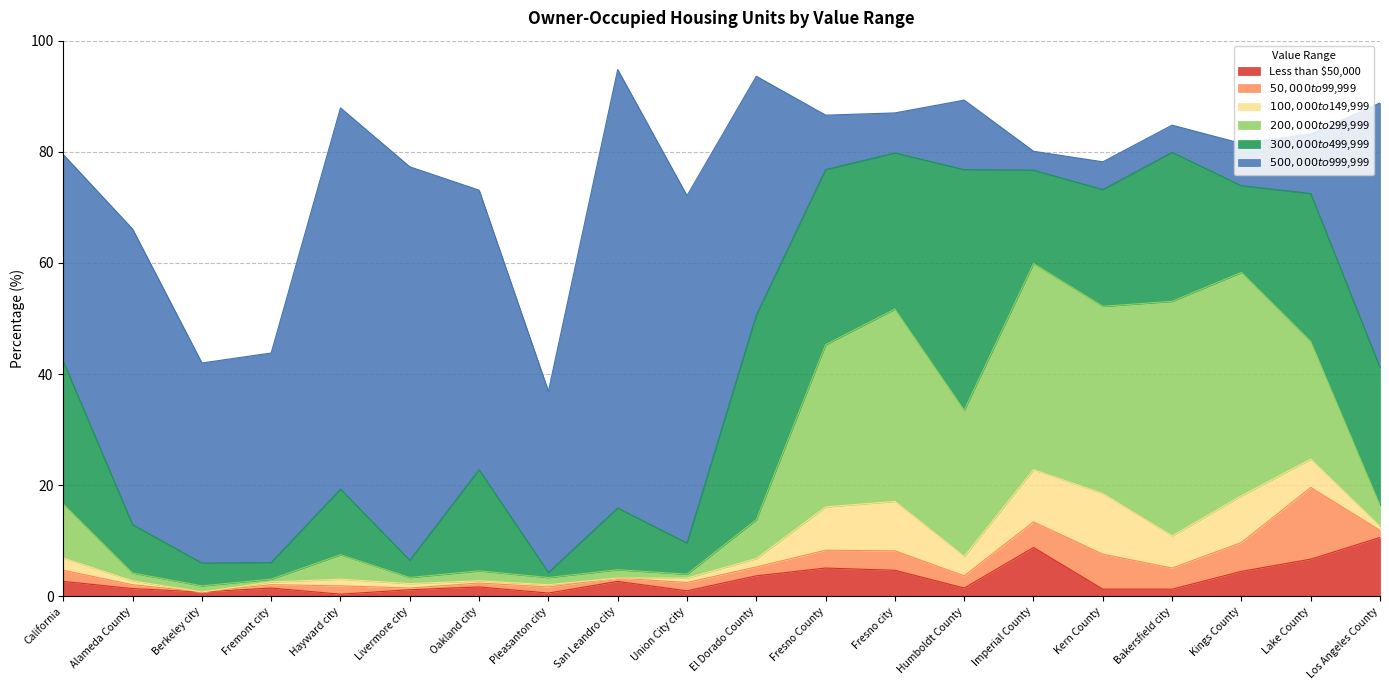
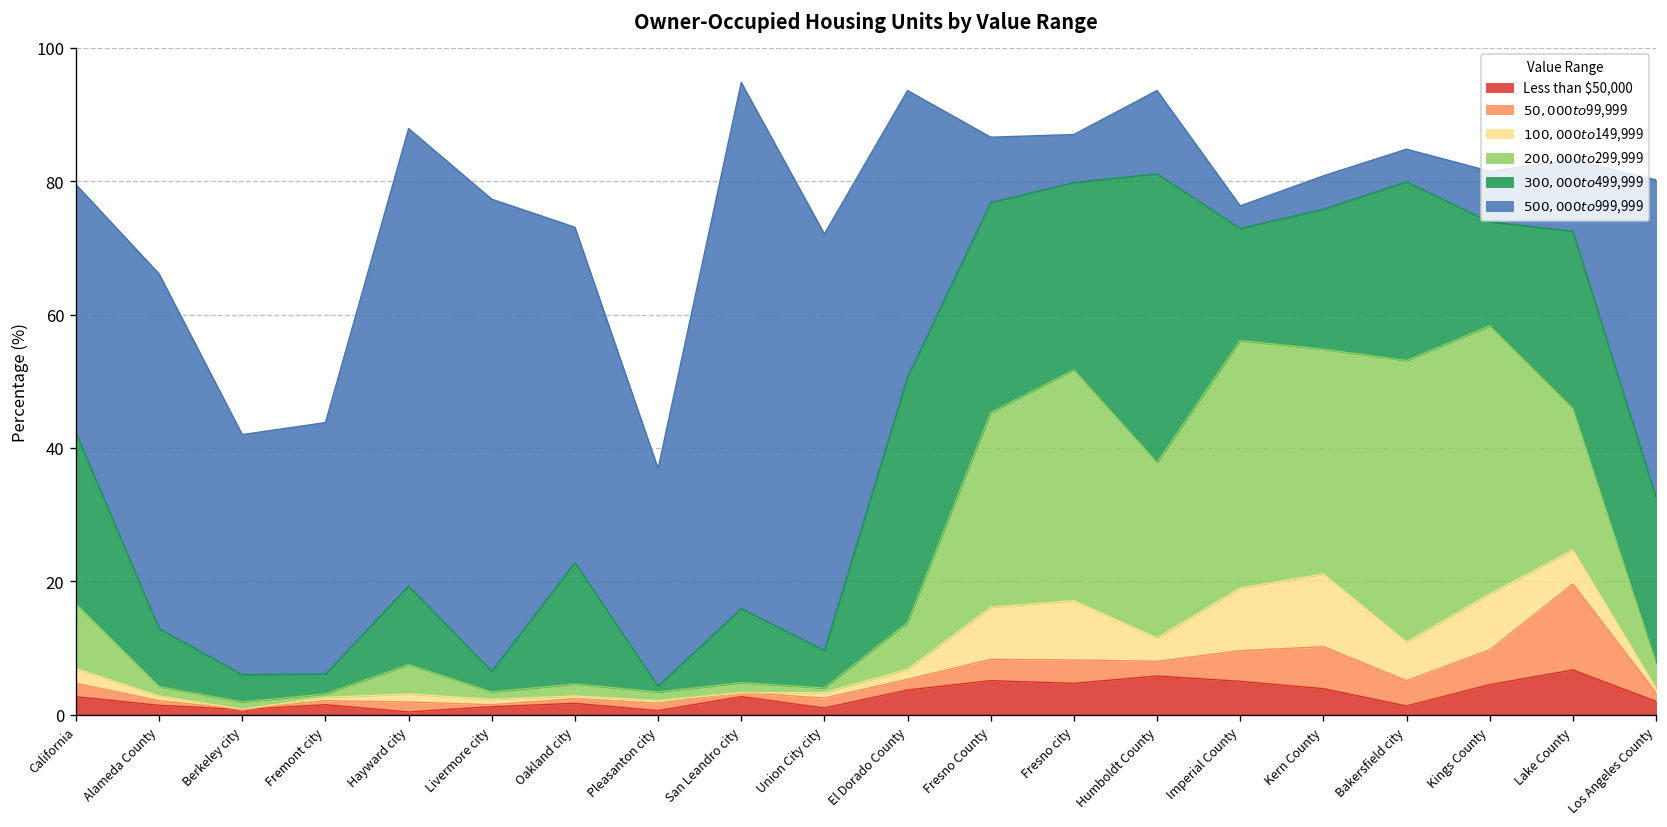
Less than $50,000, Humboldt County: 2 -> 6
Less than $50,000, Imperial County: 9 -> 5
Less than $50,000, Kern County: 1 -> 4
Less than $50,000, Los Angeles County: 11 -> 2
